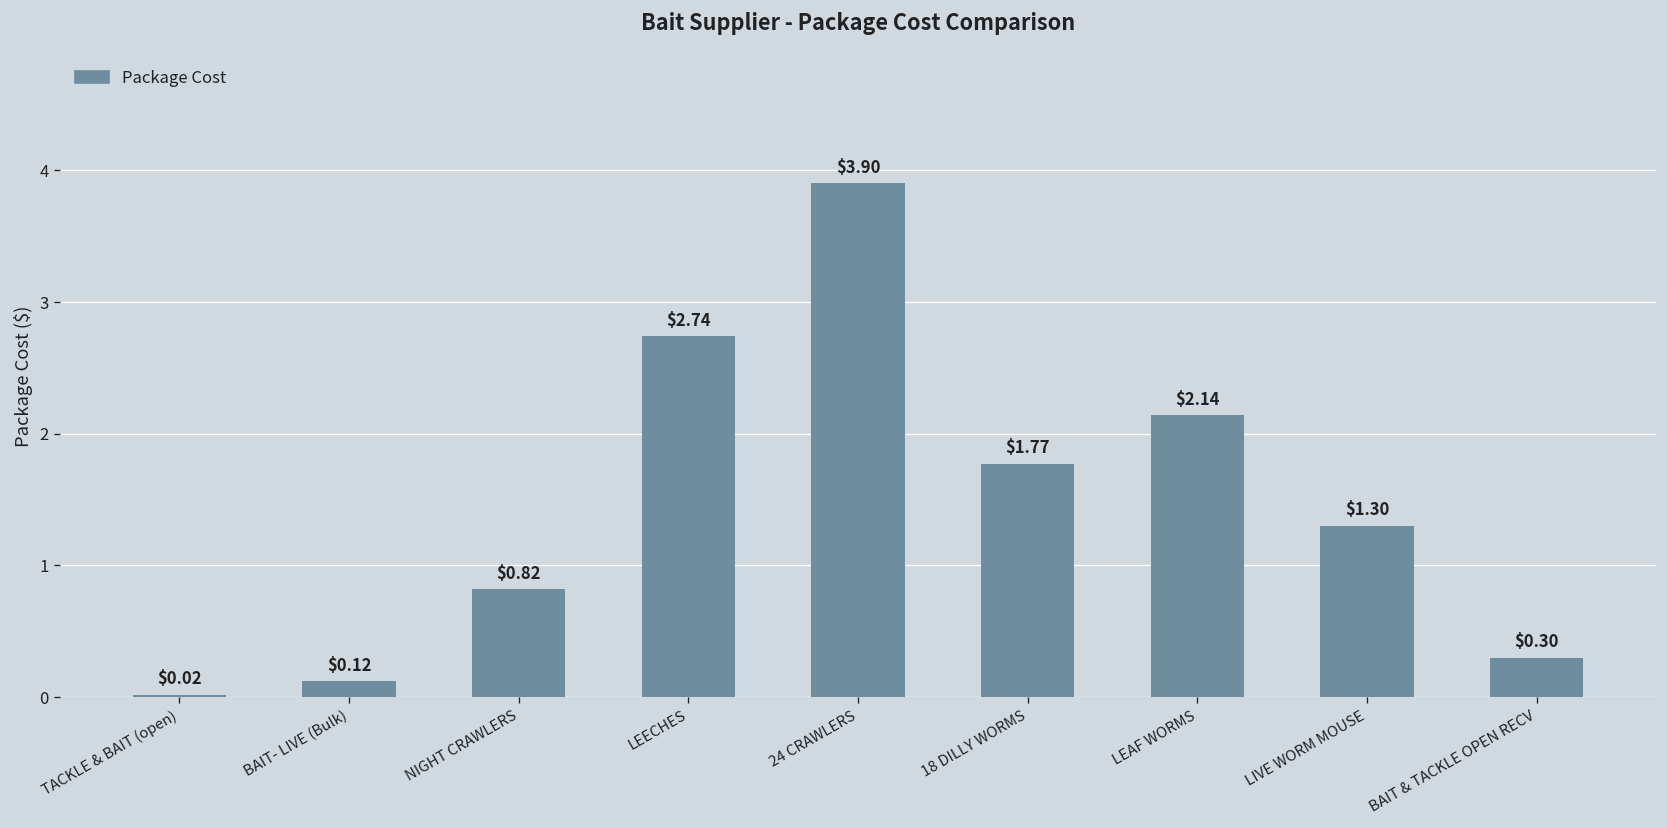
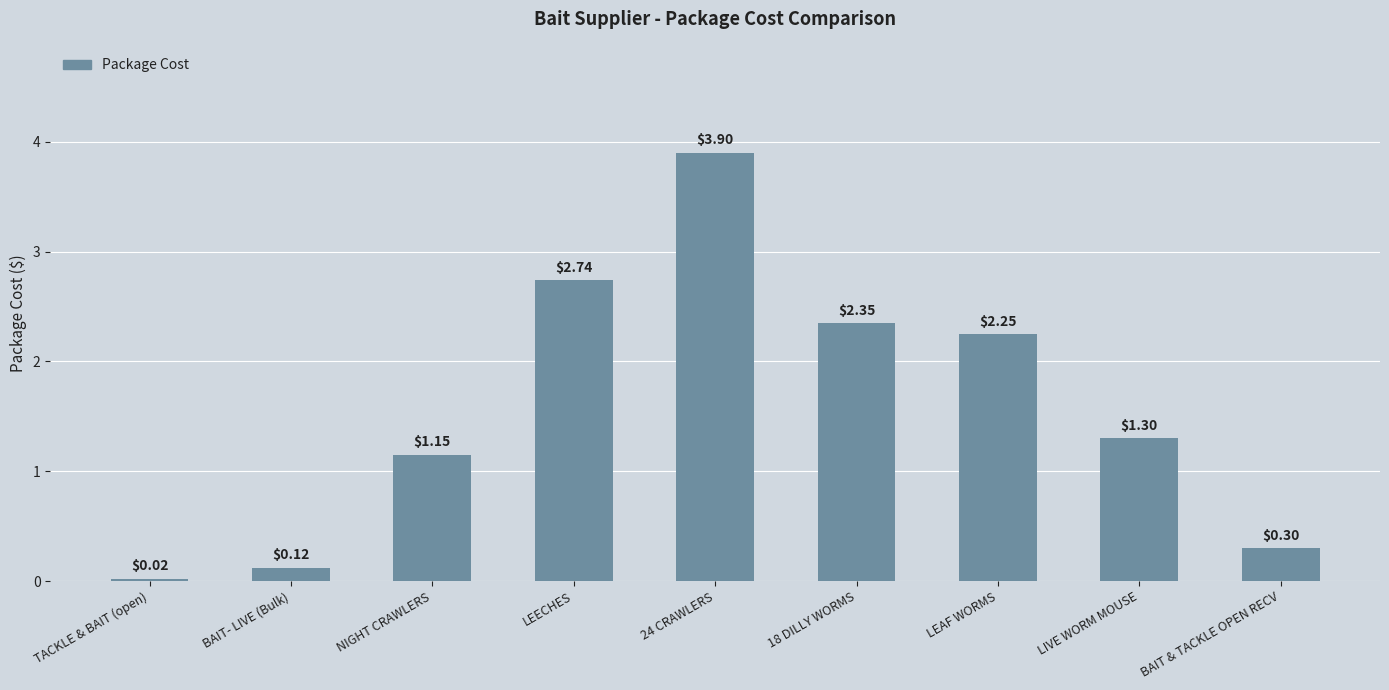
NIGHT CRAWLERS: $0.82 -> $1.15
18 DILLY WORMS: $1.77 -> $2.35
LEAF WORMS: $2.14 -> $2.25
